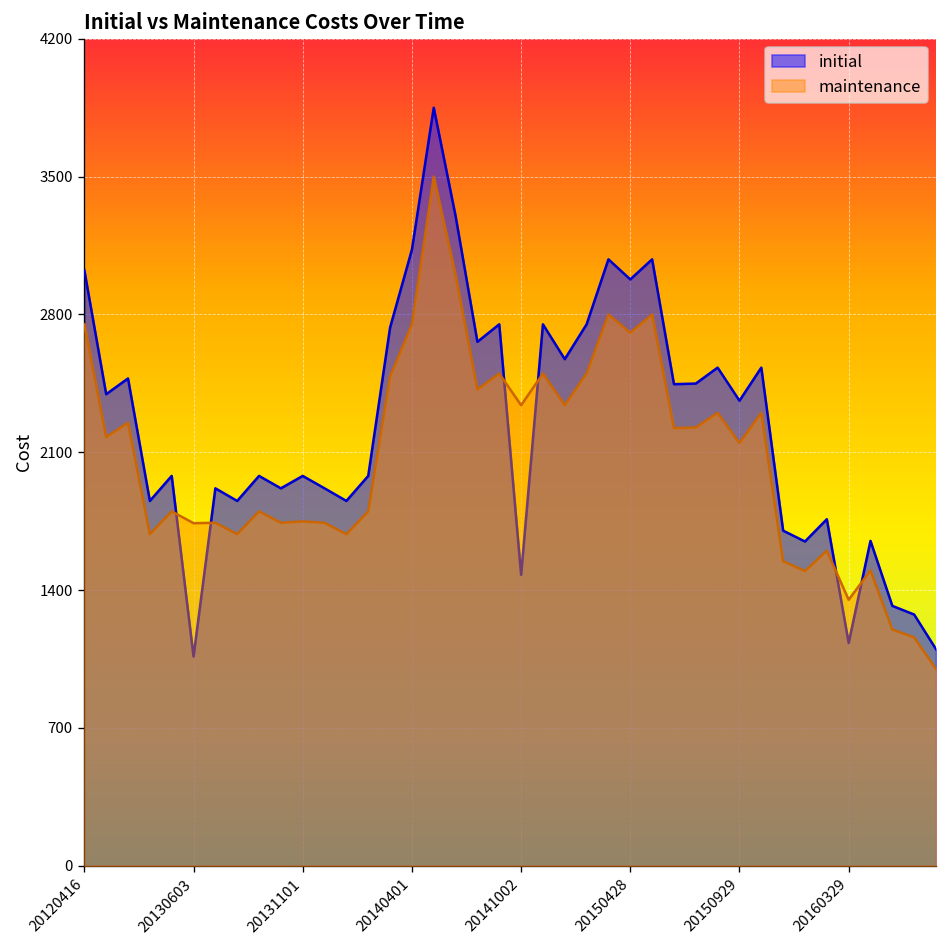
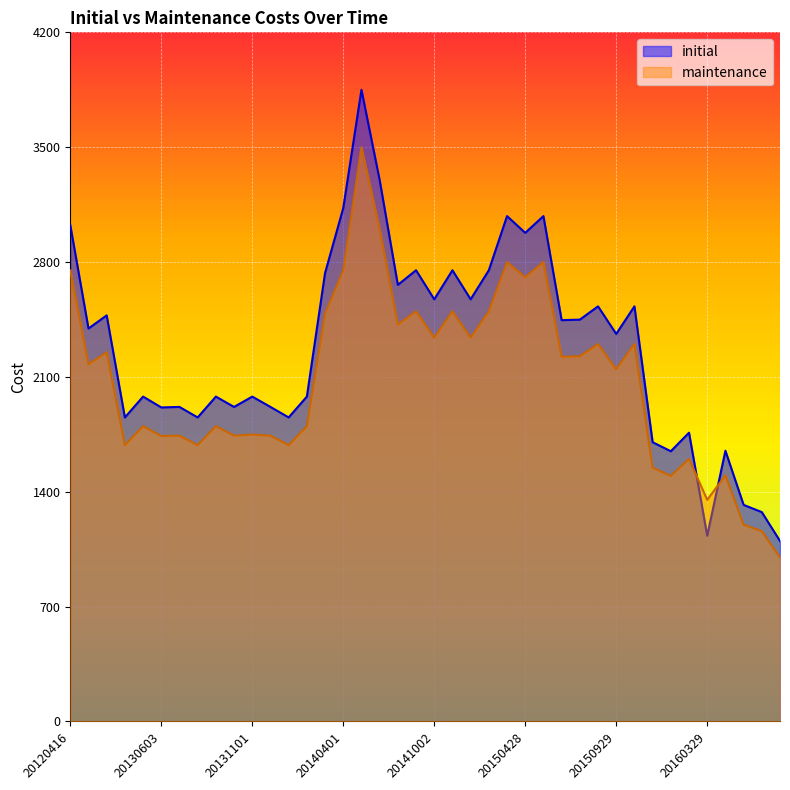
initial, 20130603: 1060 -> 1910
initial, 20141002: 1480 -> 2570
